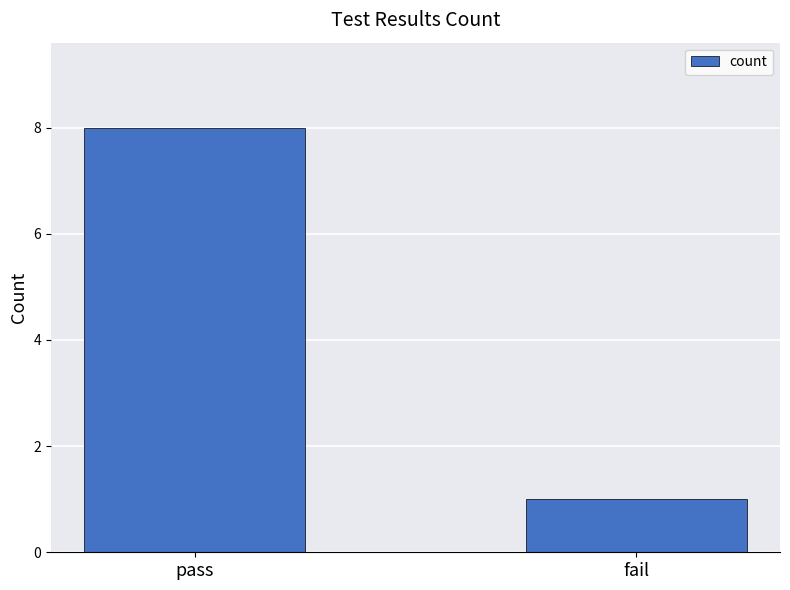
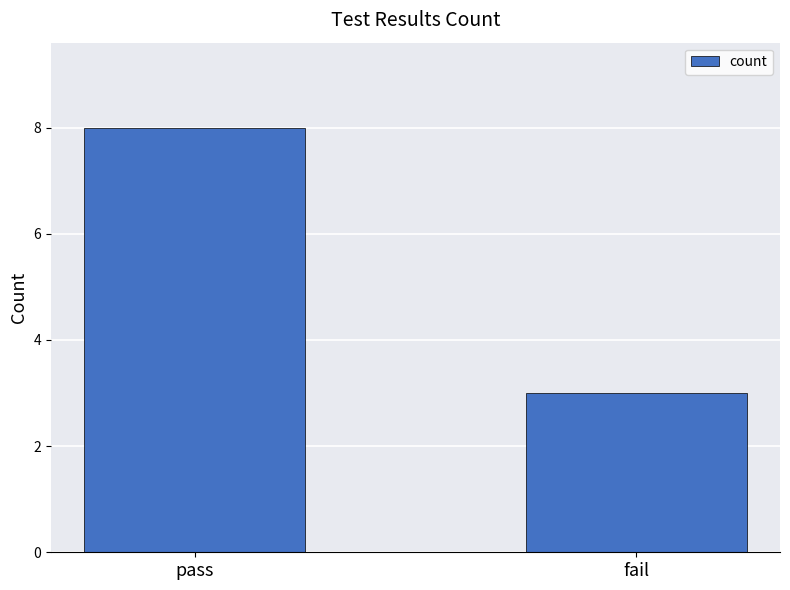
fail: 1 -> 3
